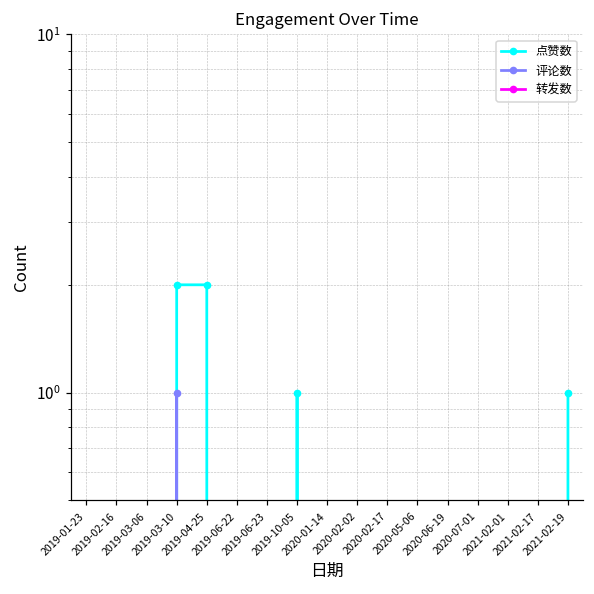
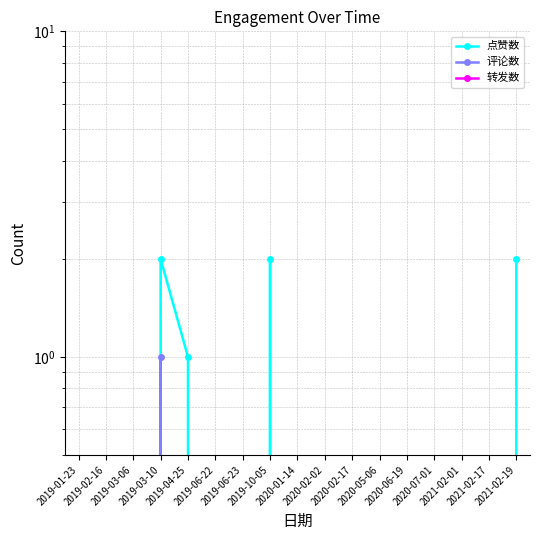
点赞数, 2019-04-25: 2 -> 1
点赞数, 2019-10-05: 1 -> 2
点赞数, 2021-02-19: 1 -> 2
